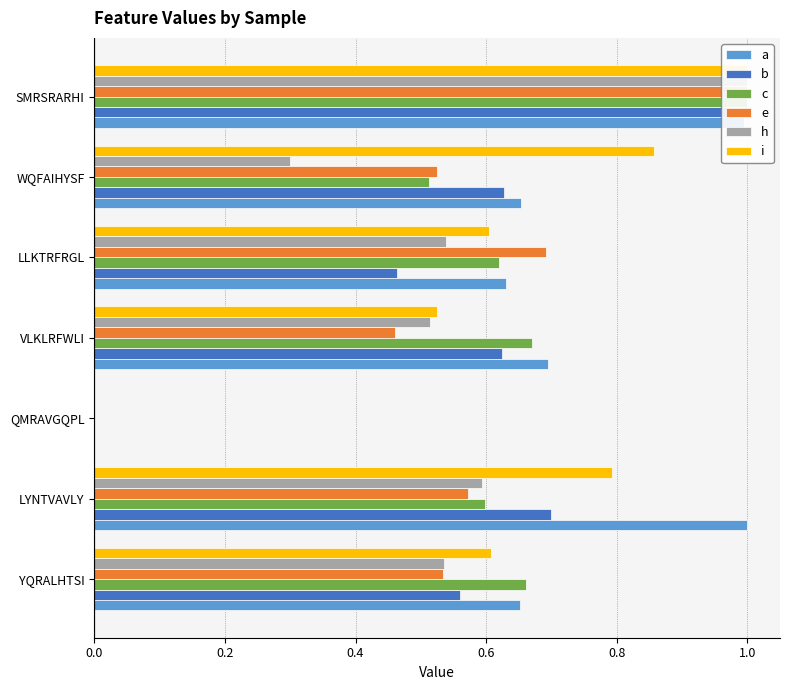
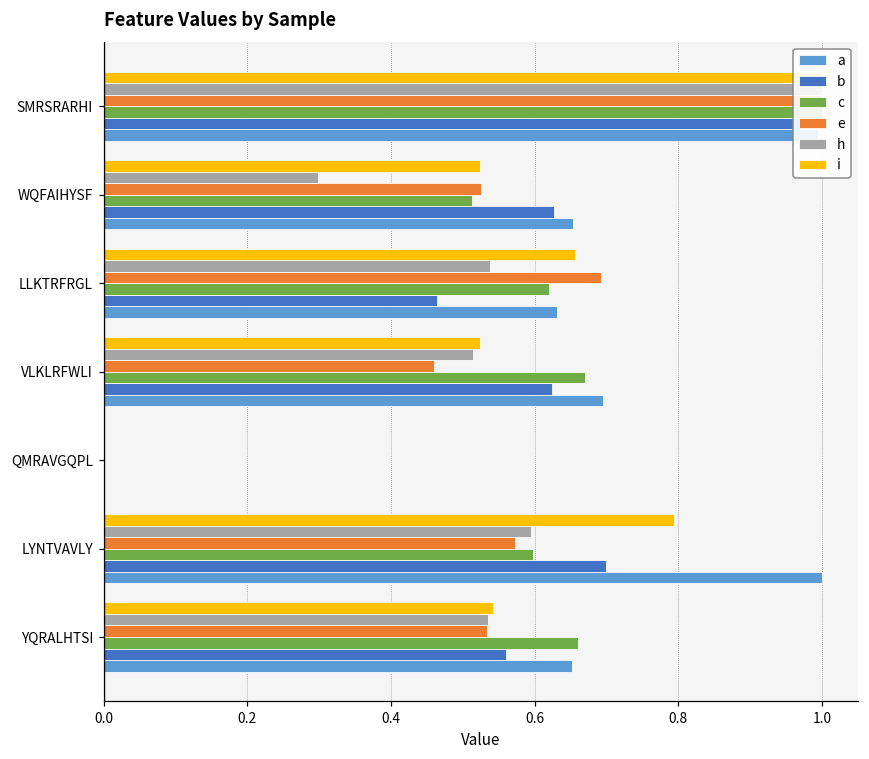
i, WQFAIHYSF: 0.86 -> 0.52
i, LLKTRFRGL: 0.60 -> 0.66
i, YQRALHTSI: 0.61 -> 0.54
